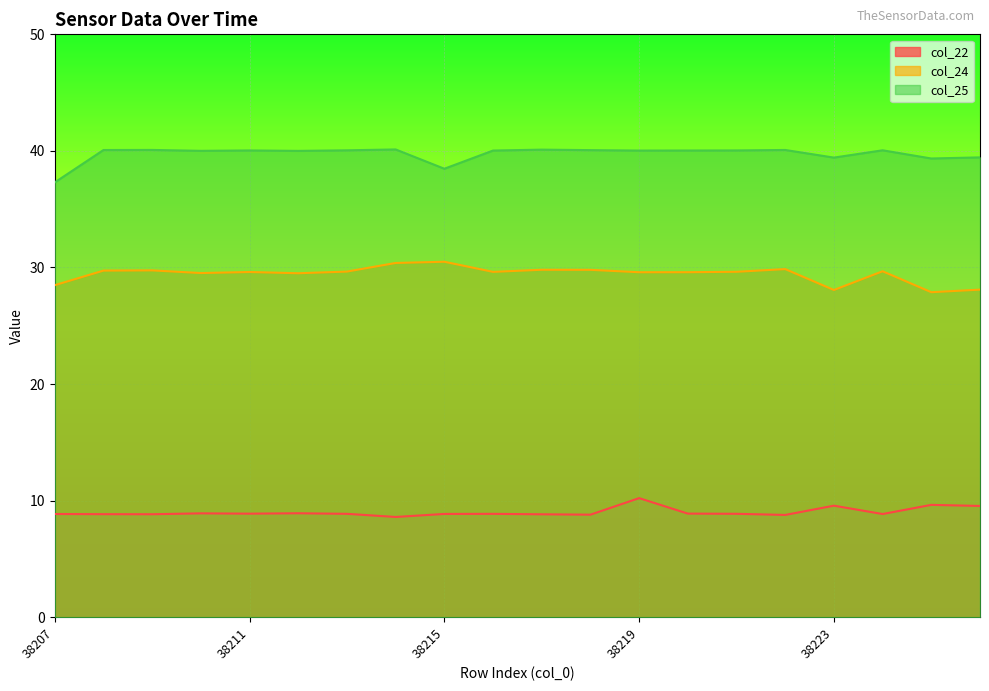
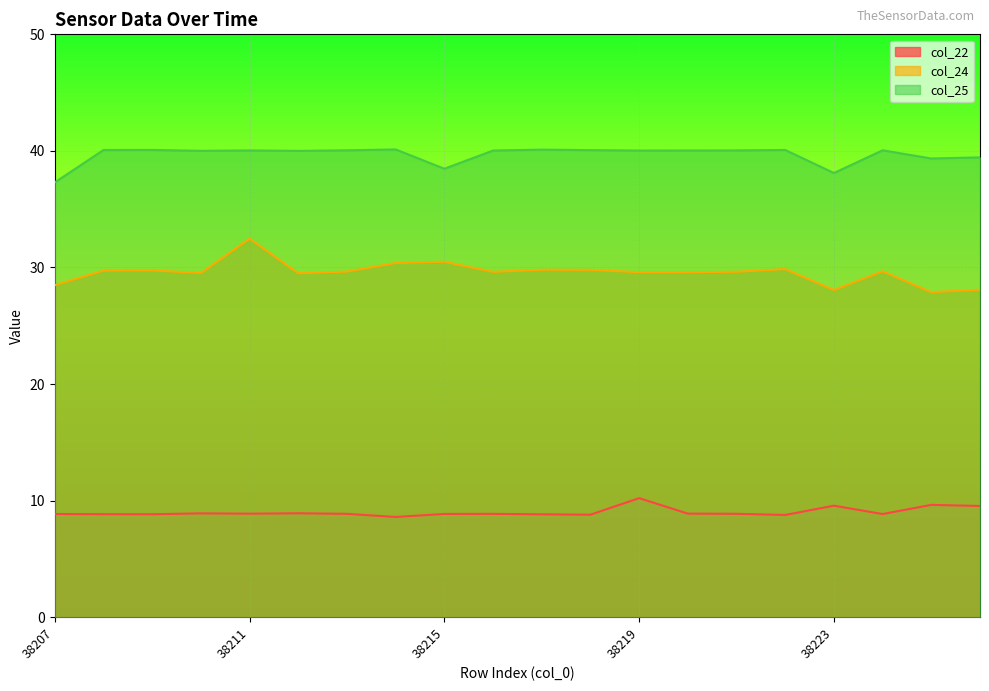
col_24, 38211: 29.6 -> 32.5
col_25, 38223: 39.4 -> 38.1
